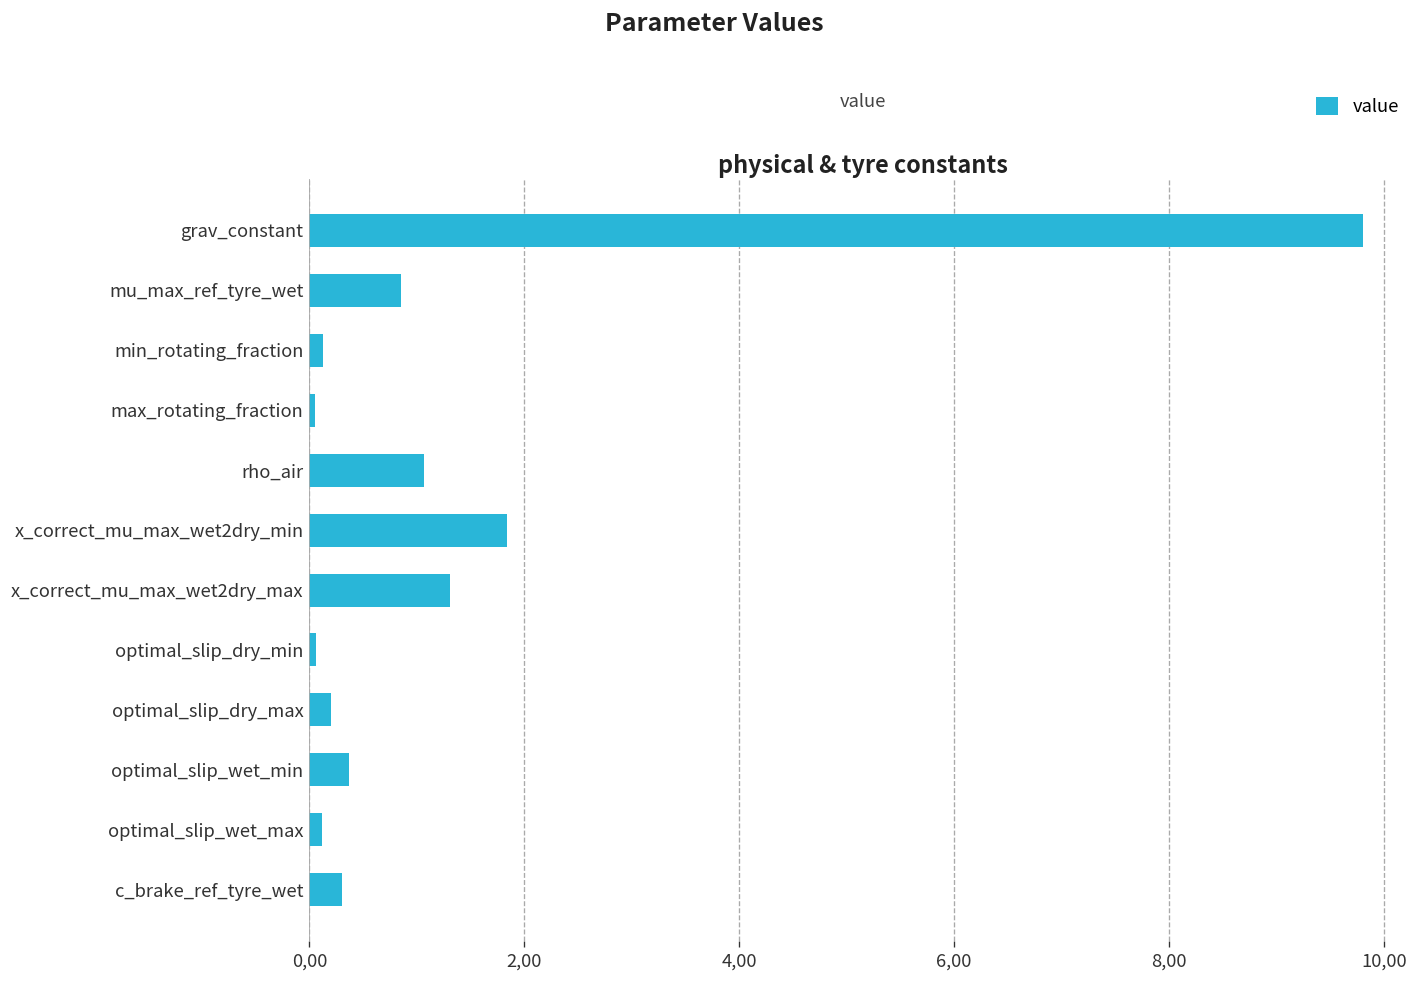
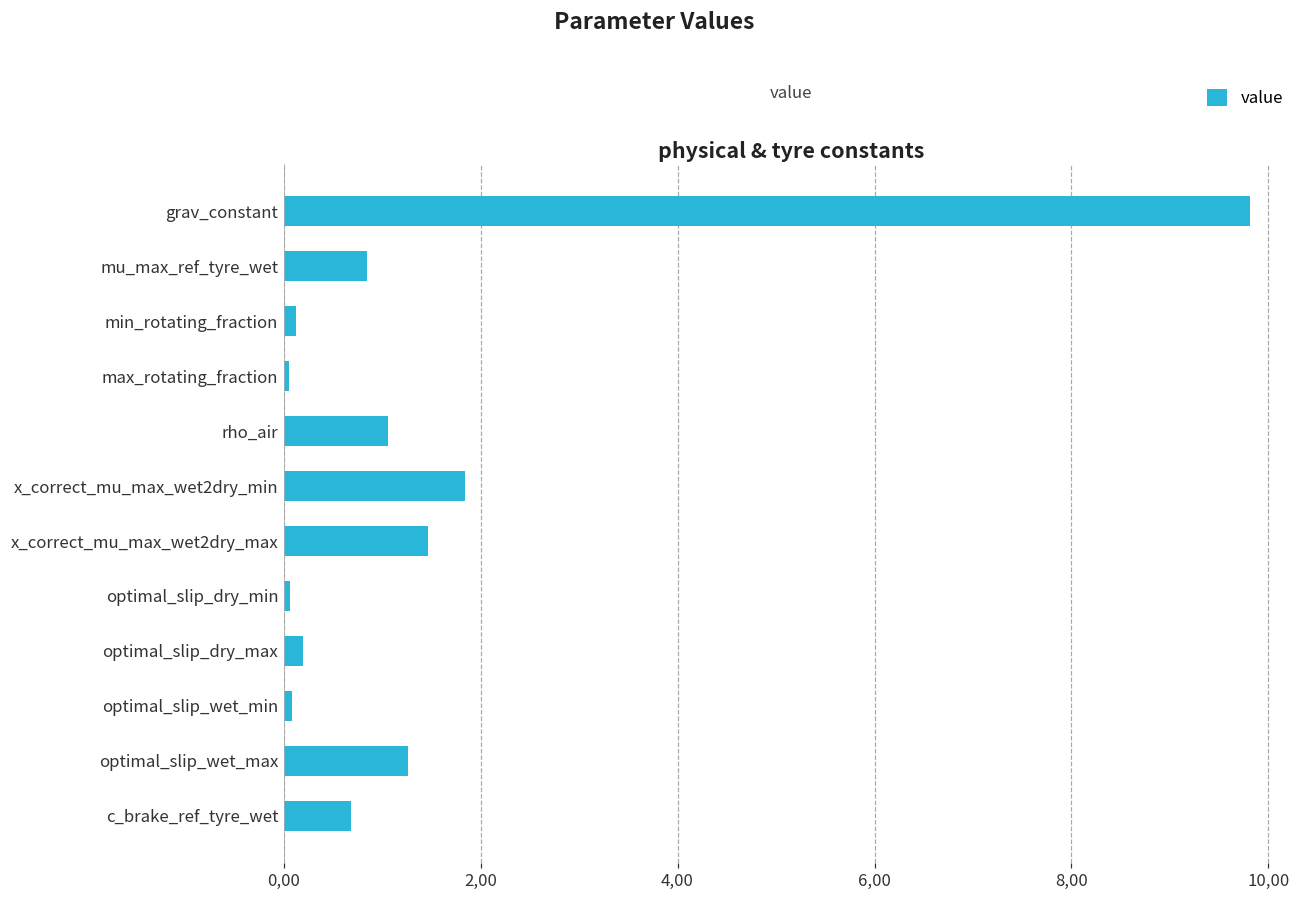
x_correct_mu_max_wet2dry_max: 130 -> 150
optimal_slip_wet_min: 40 -> 10
optimal_slip_wet_max: 10 -> 130
c_brake_ref_tyre_wet: 30 -> 70
